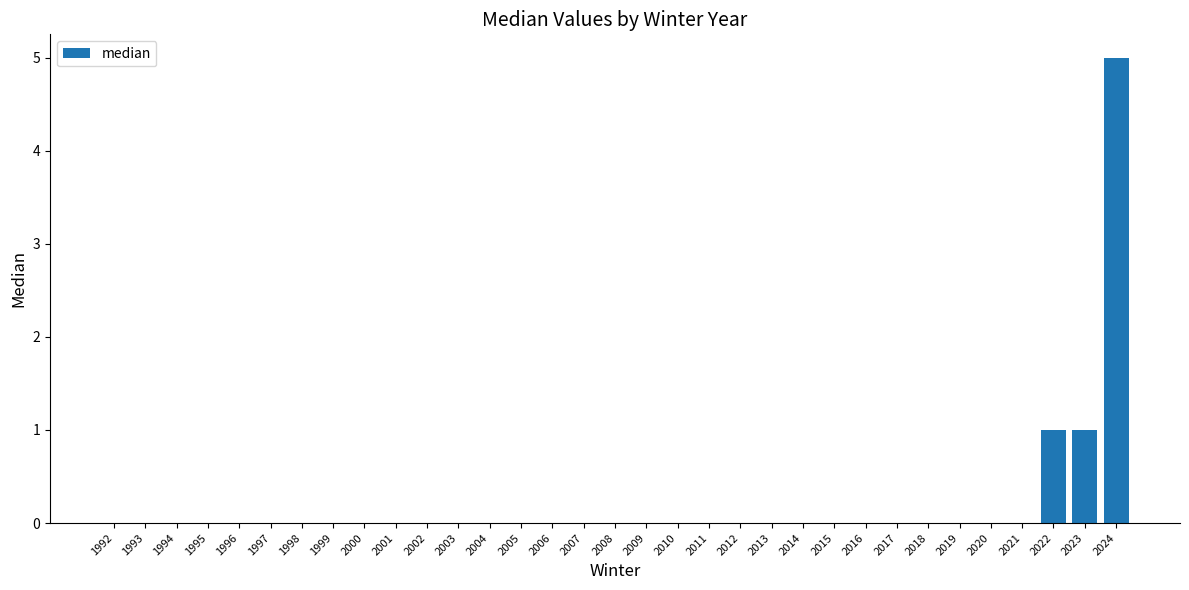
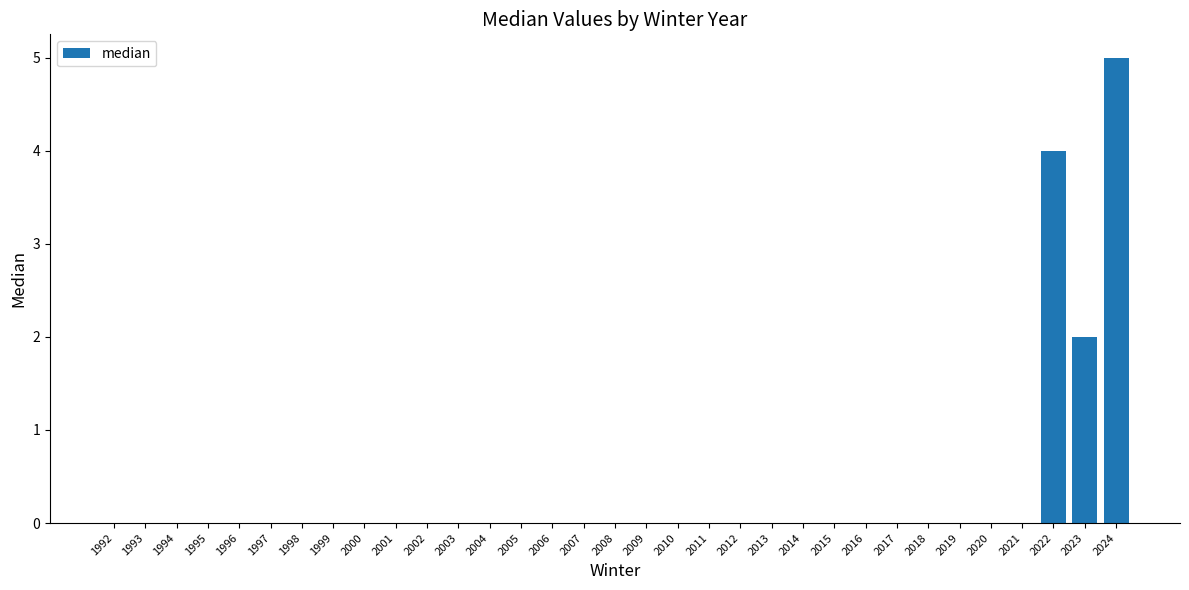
2022: 1 -> 4
2023: 1 -> 2
